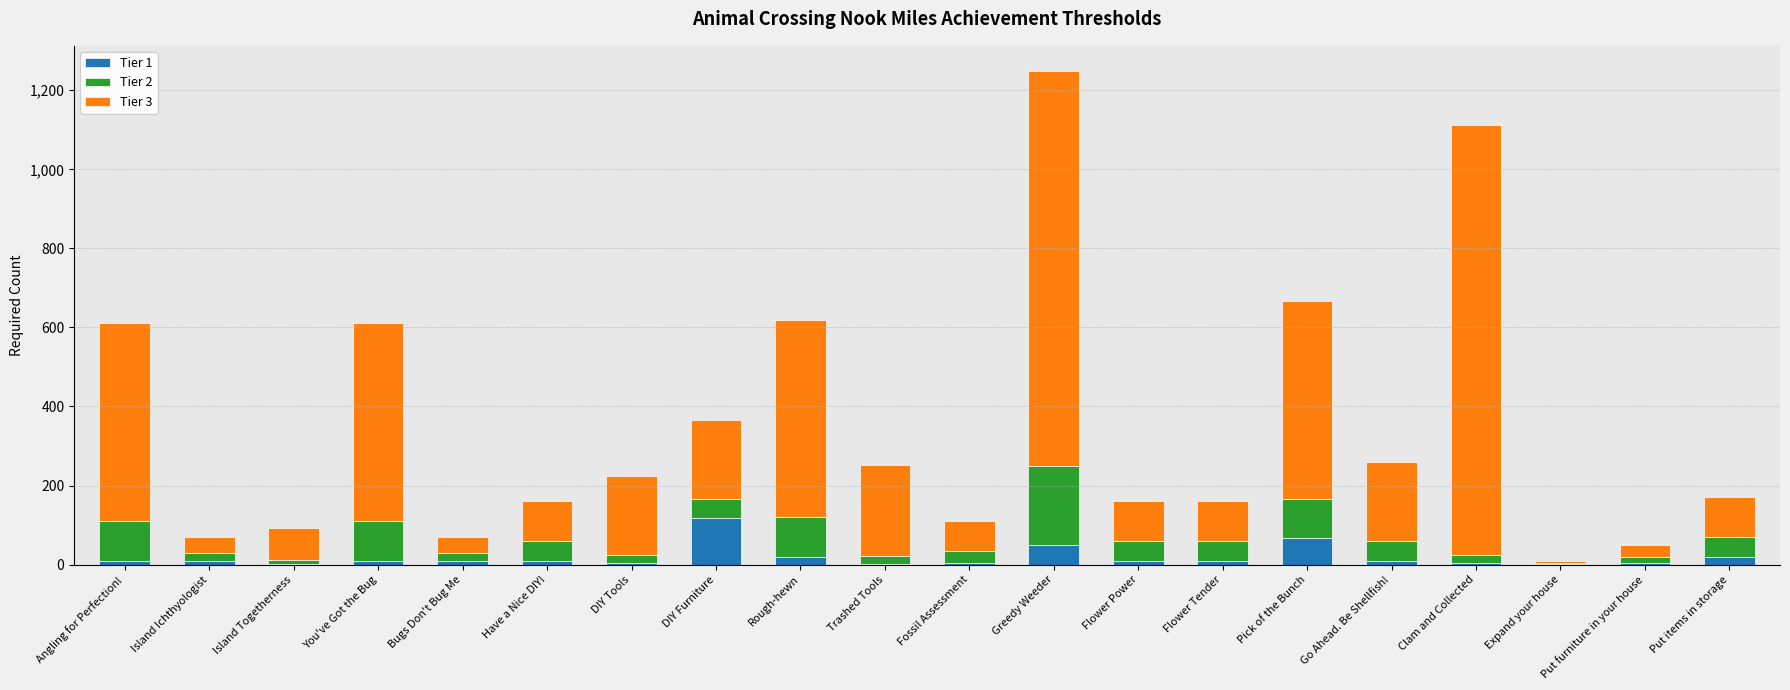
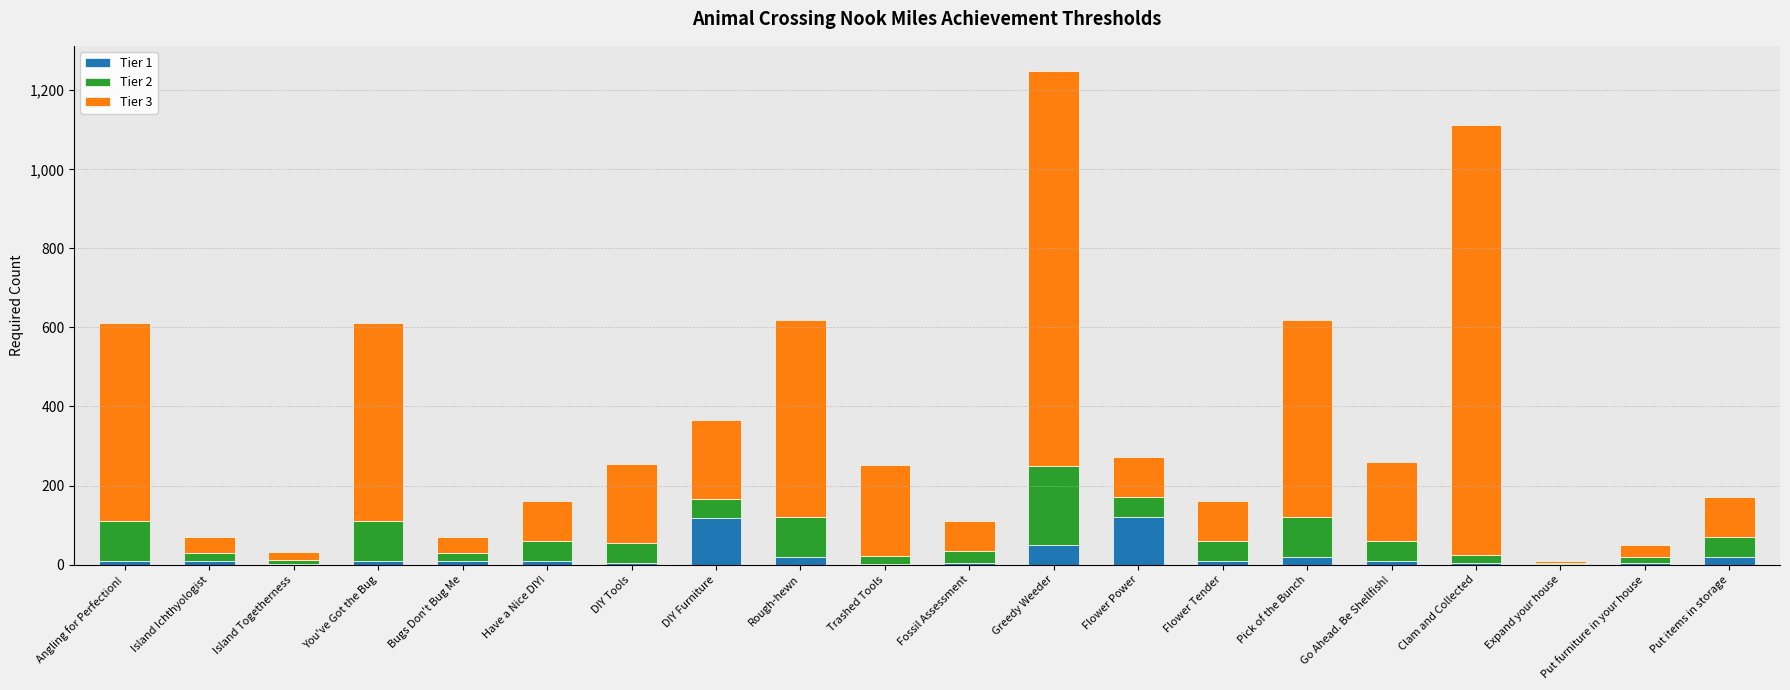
Tier 3, Island Togetherness: 80 -> 20
Tier 2, DIY Tools: 20 -> 50
Tier 1, Flower Power: 10 -> 120
Tier 1, Pick of the Bunch: 70 -> 20
